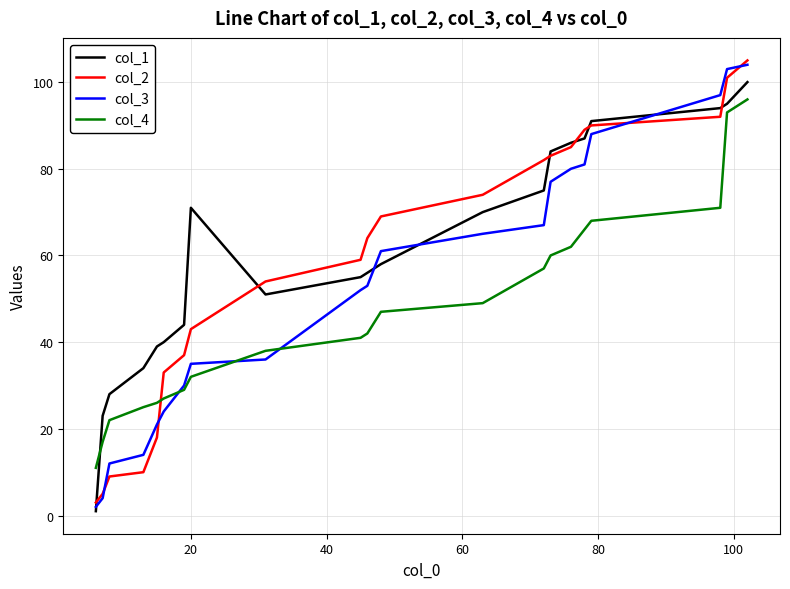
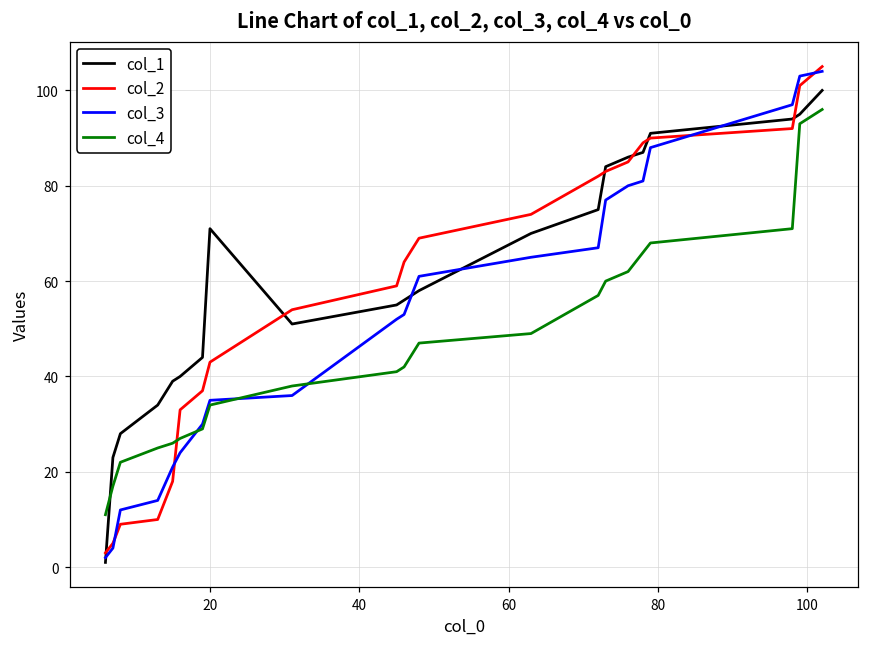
col_4, 20: 32 -> 34
